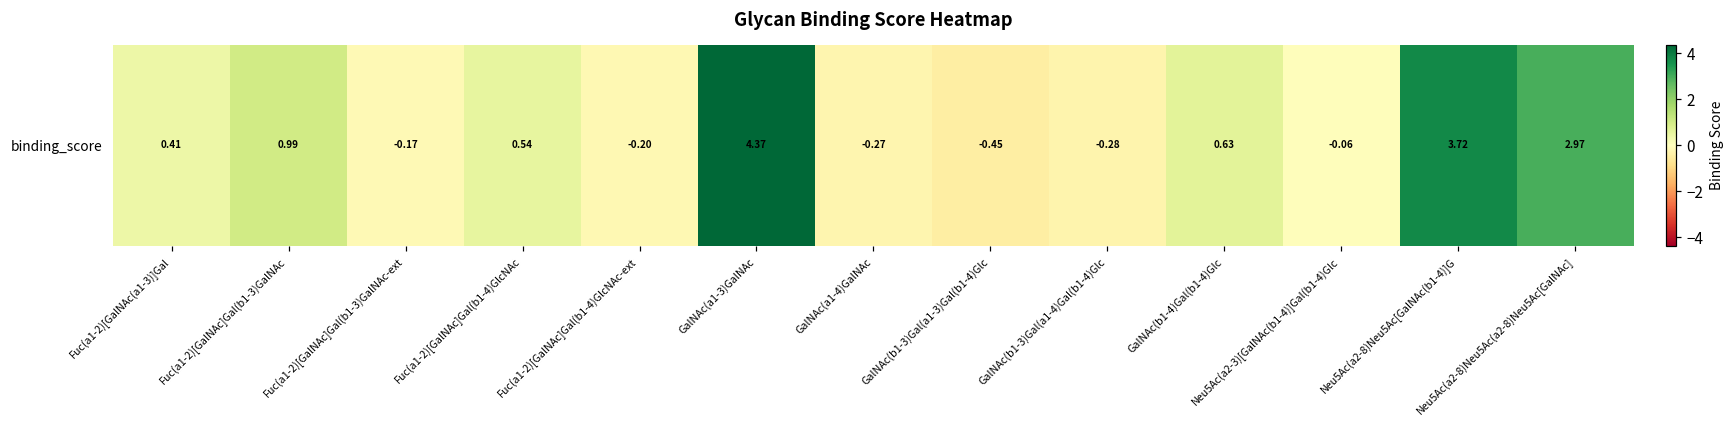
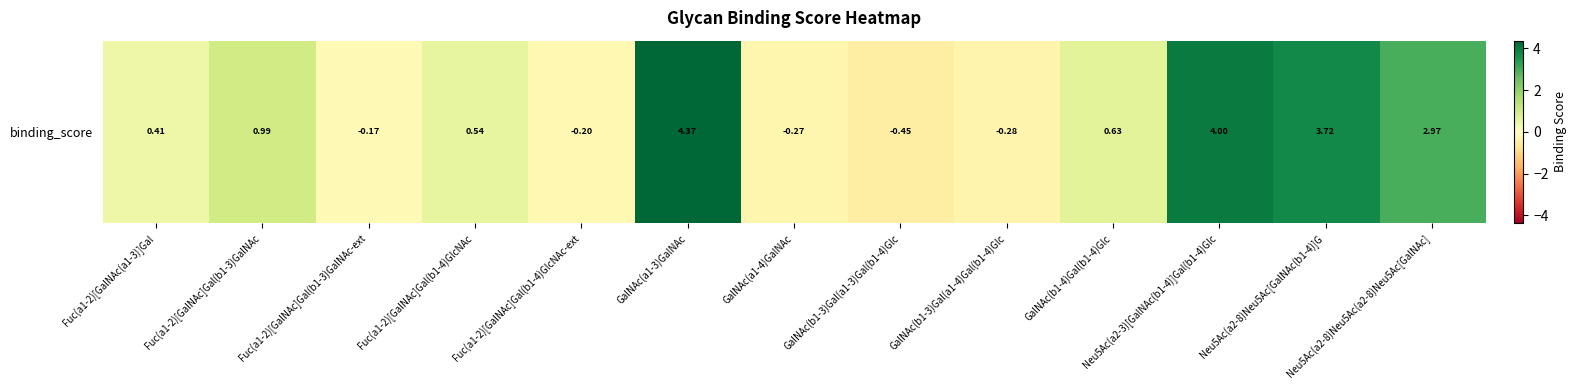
binding_score, Neu5Ac(a2-3)[GalNAc(b1-4)]Gal(b1-4)Glc: -0.06 -> 4.00
